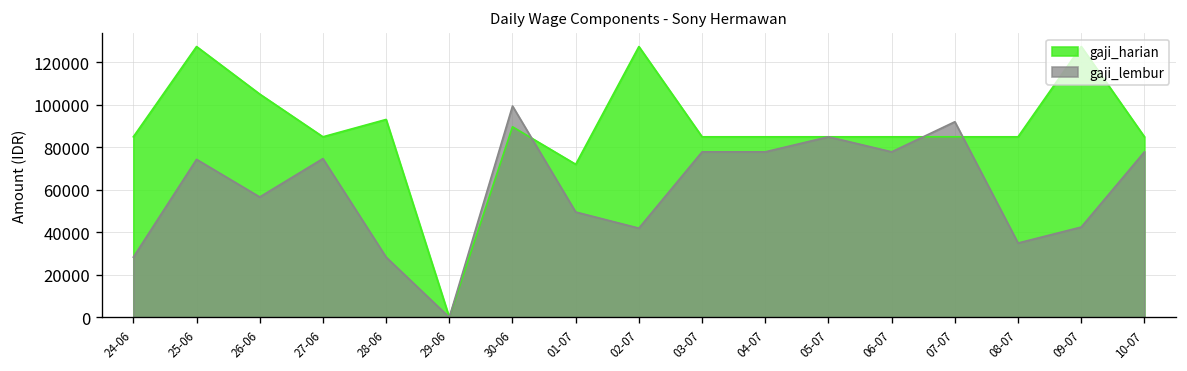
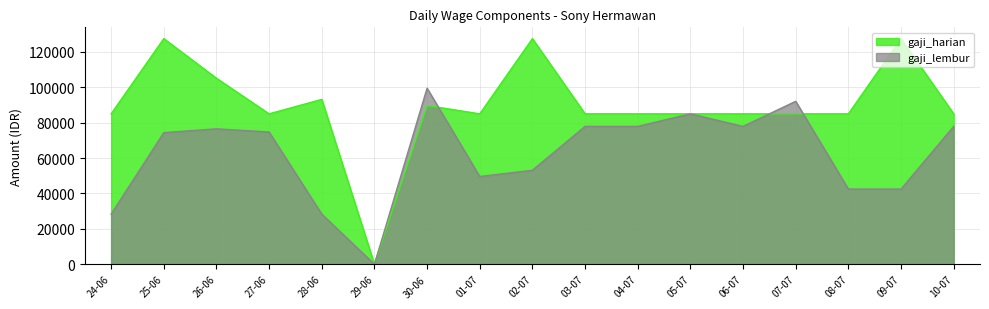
gaji_lembur, 26-06: 57000 -> 77000
gaji_harian, 01-07: 72000 -> 85000
gaji_lembur, 02-07: 42000 -> 53000
gaji_lembur, 08-07: 35000 -> 43000
